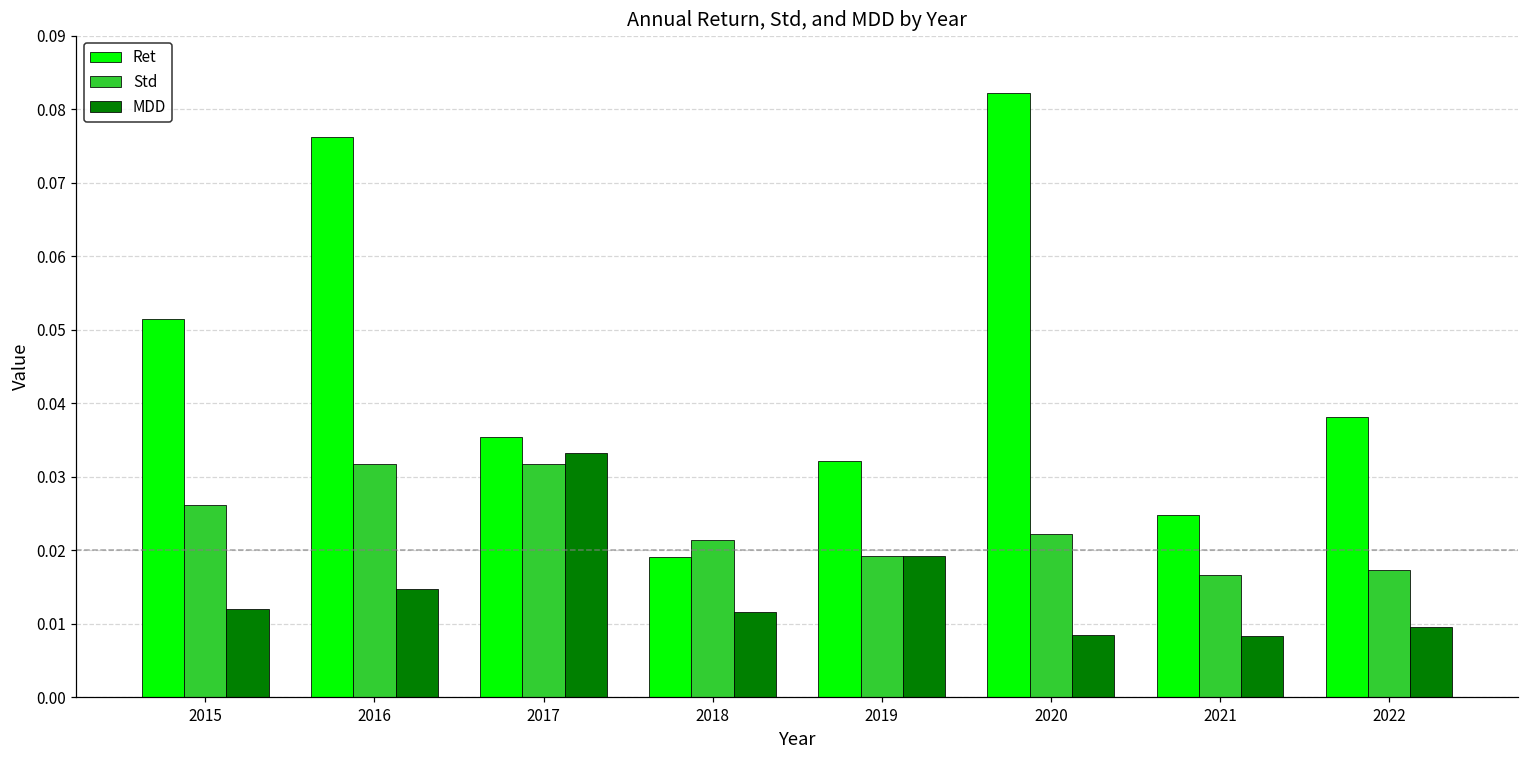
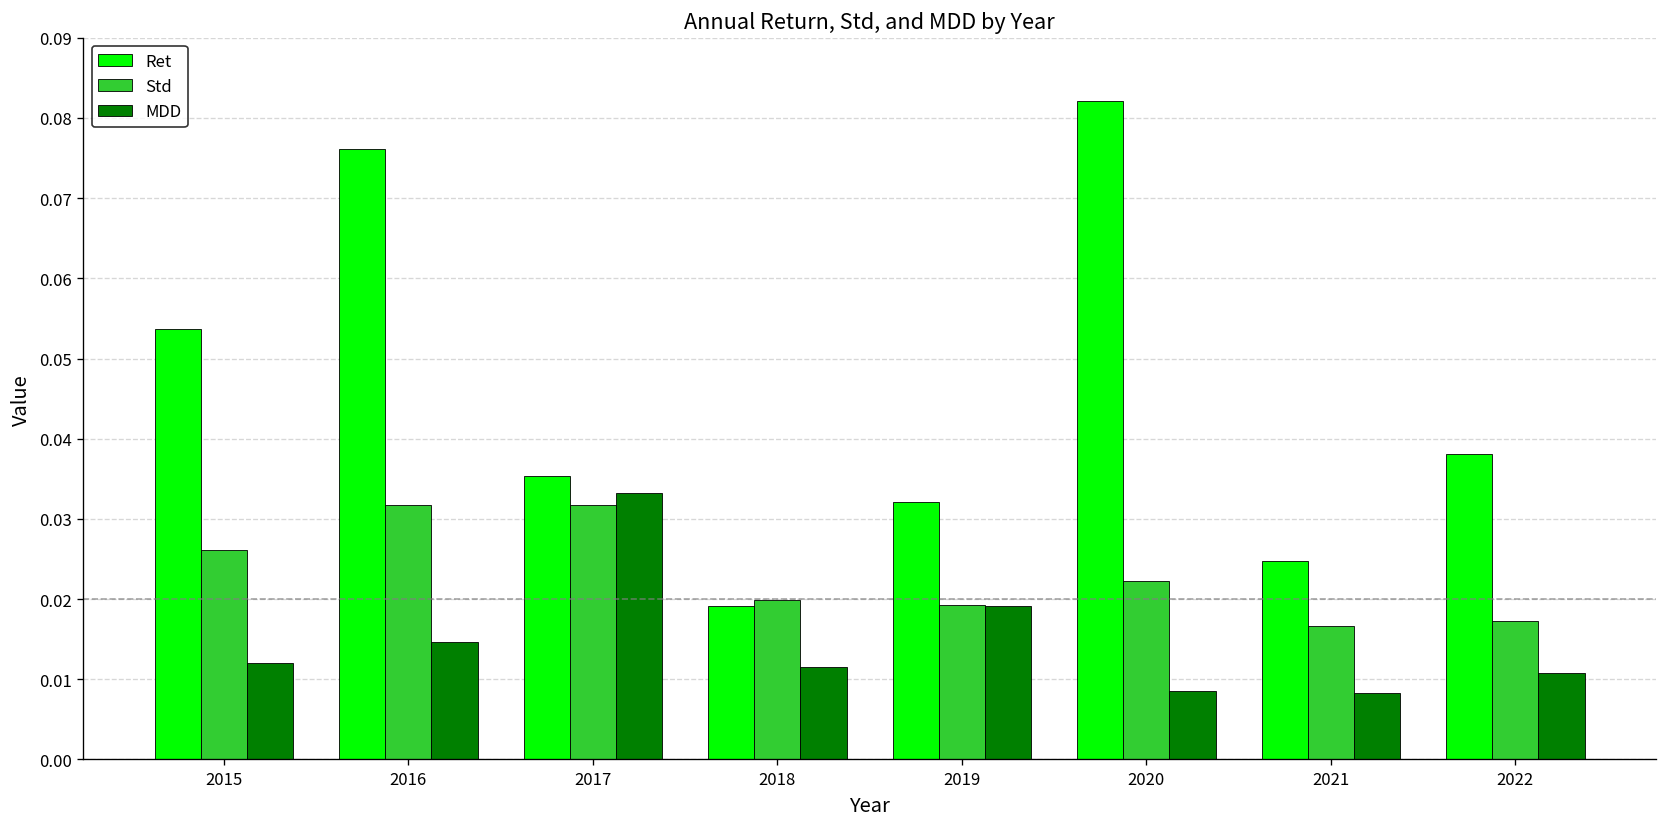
Ret, 2015: 0.051 -> 0.054
Std, 2018: 0.021 -> 0.020
MDD, 2022: 0.009 -> 0.011
